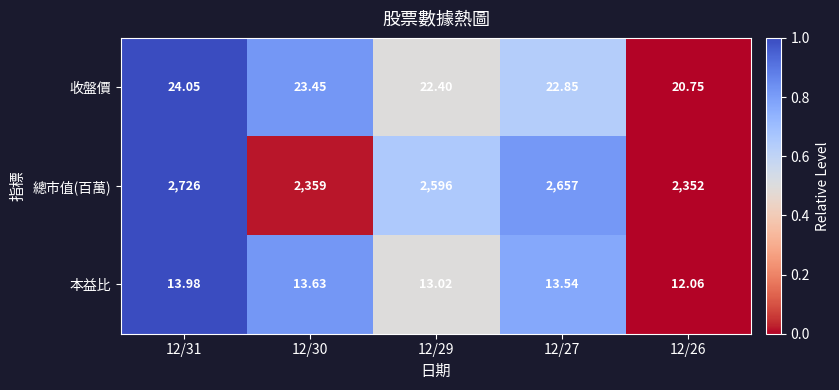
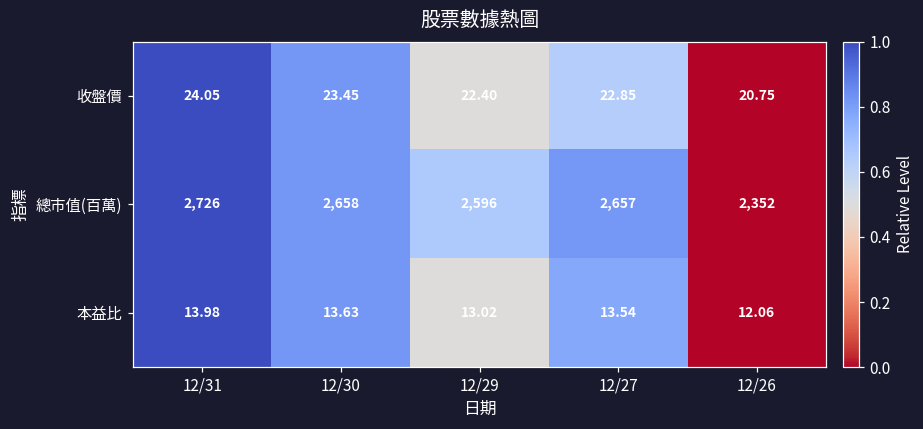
總市值(百萬), 12/30: 2,359 -> 2,658
